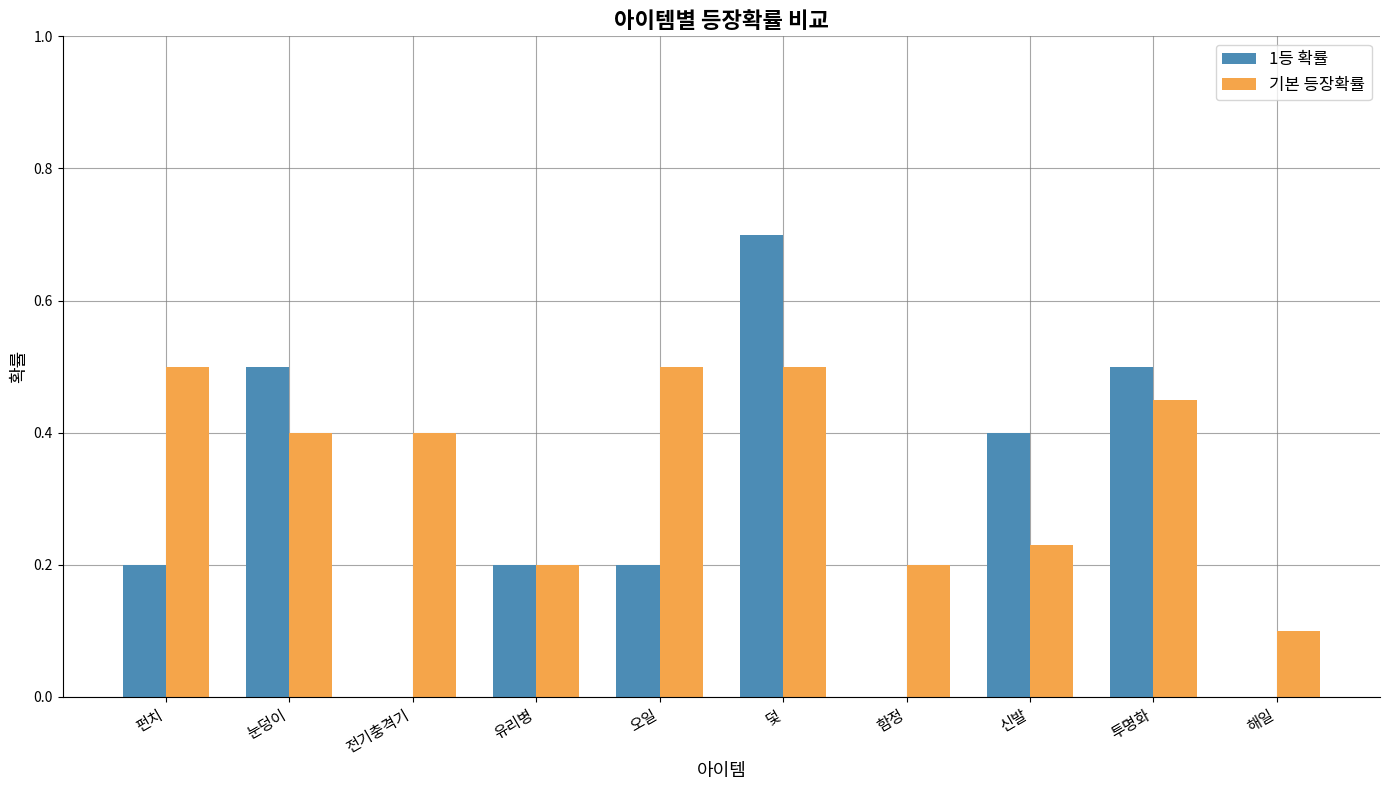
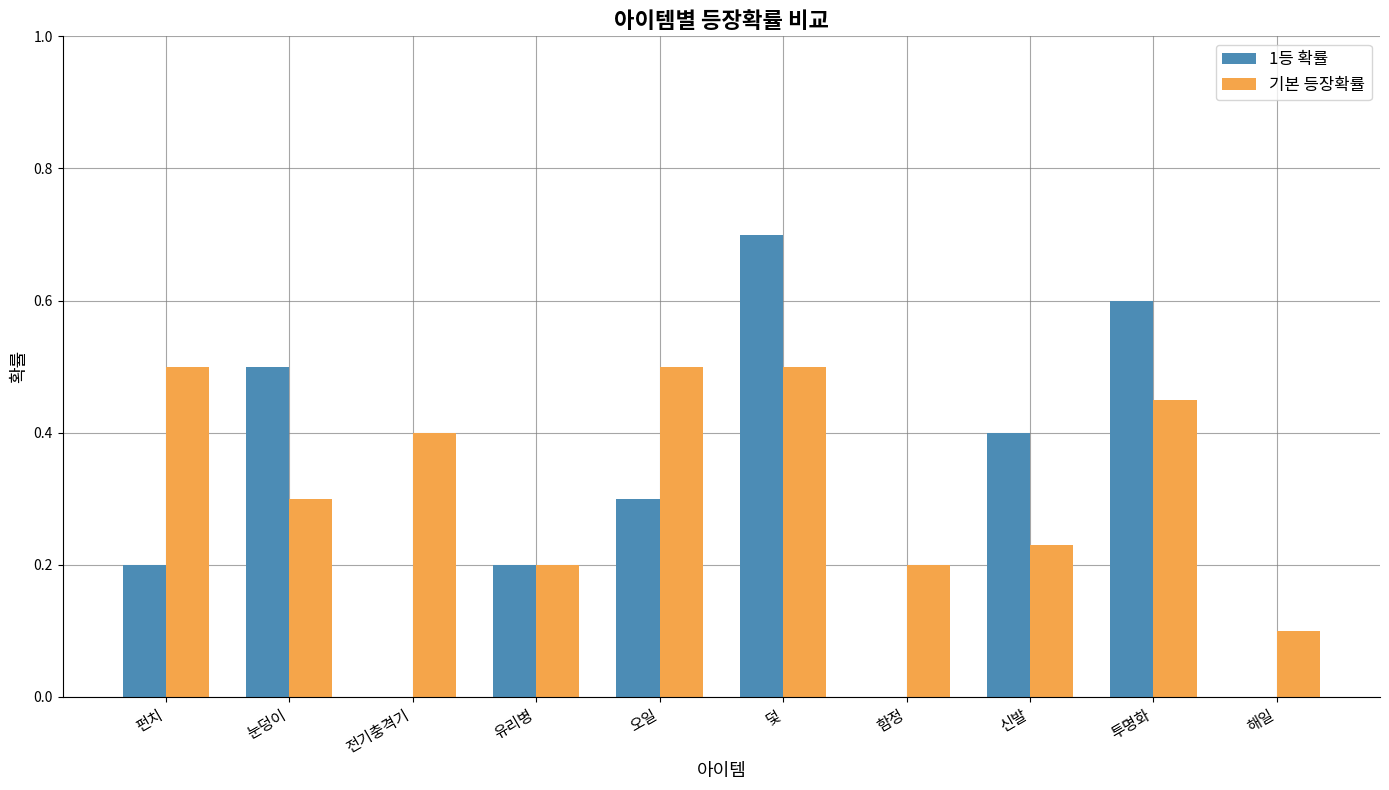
기본 등장확률, 눈덩이: 0.4 -> 0.3
1등 확률, 오일: 0.2 -> 0.3
1등 확률, 투명화: 0.5 -> 0.6
